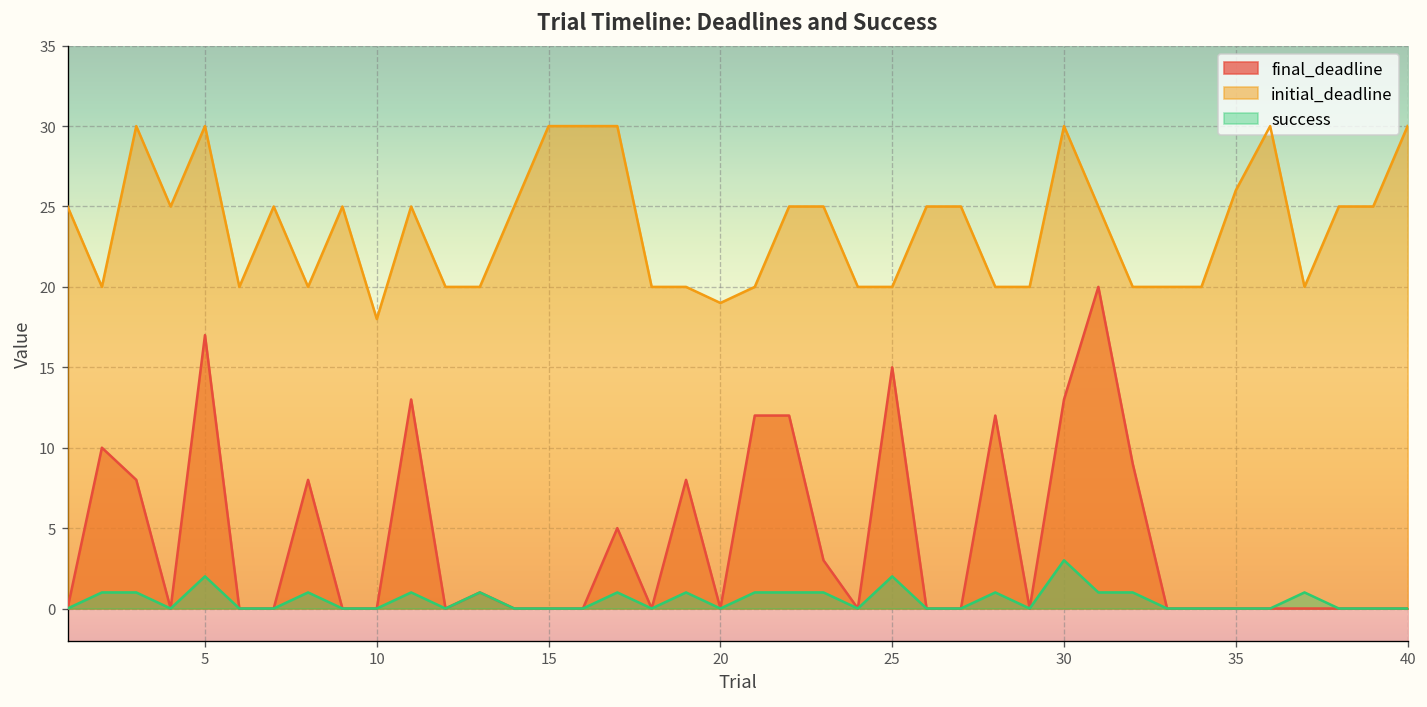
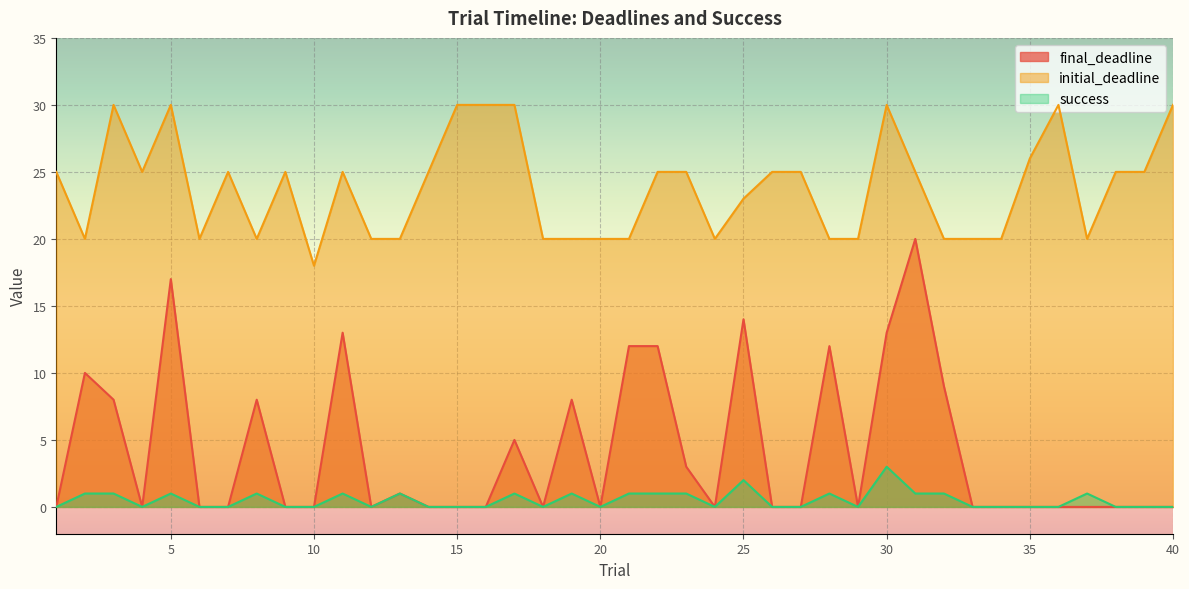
success, 5: 2 -> 1
initial_deadline, 20: 19 -> 20
final_deadline, 25: 15 -> 14
initial_deadline, 25: 20 -> 23
